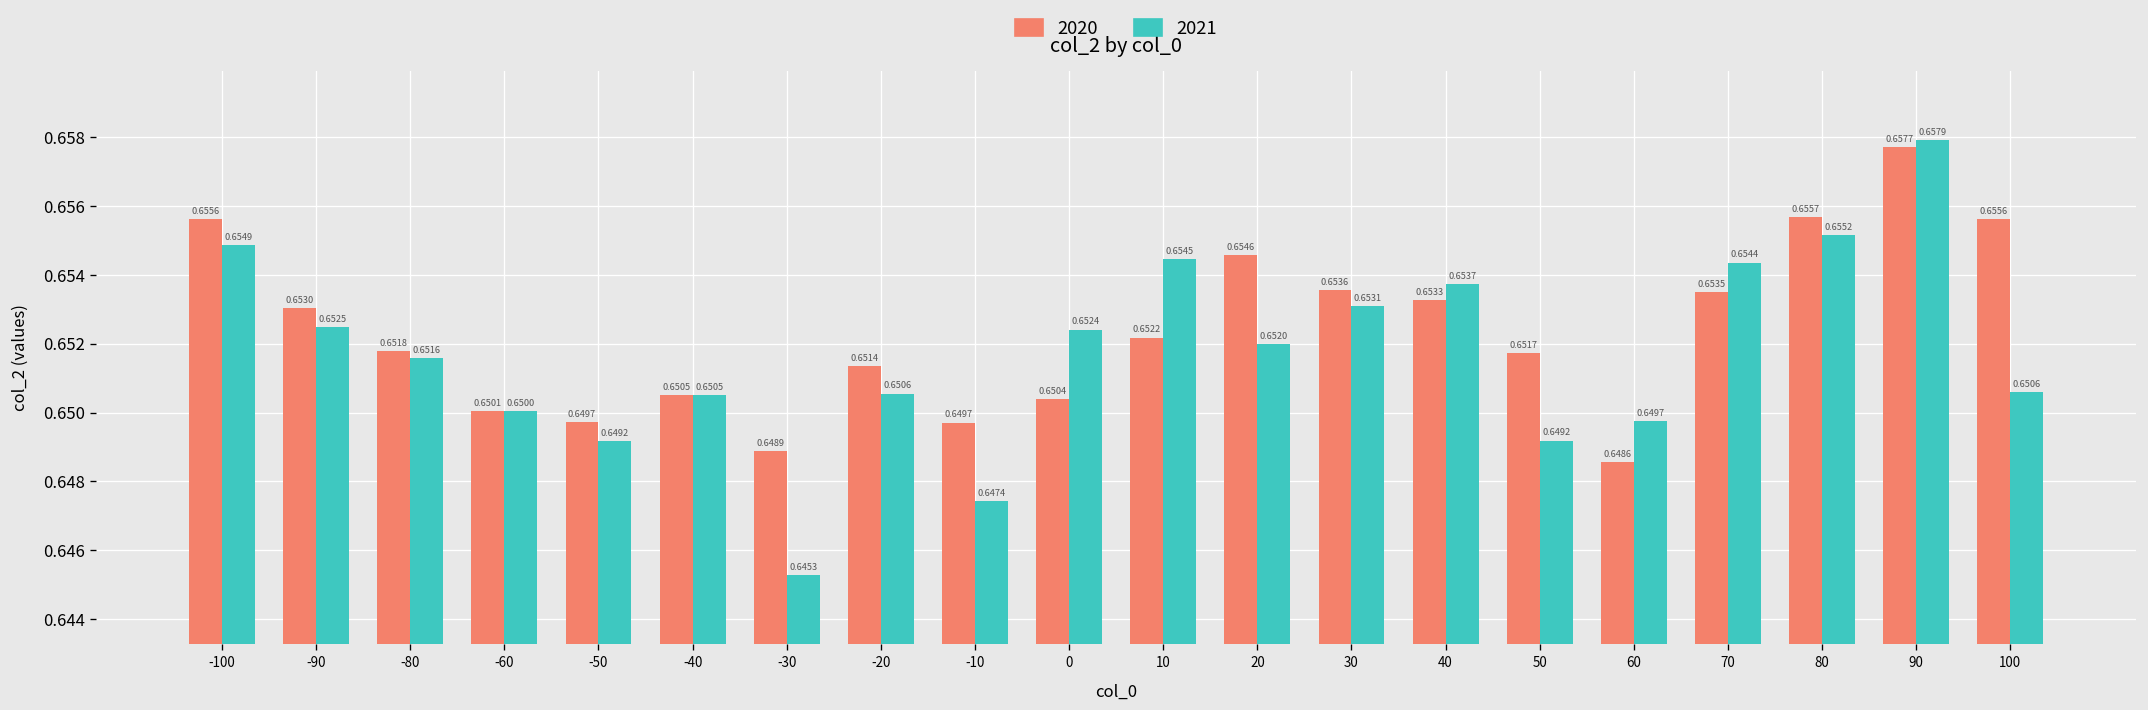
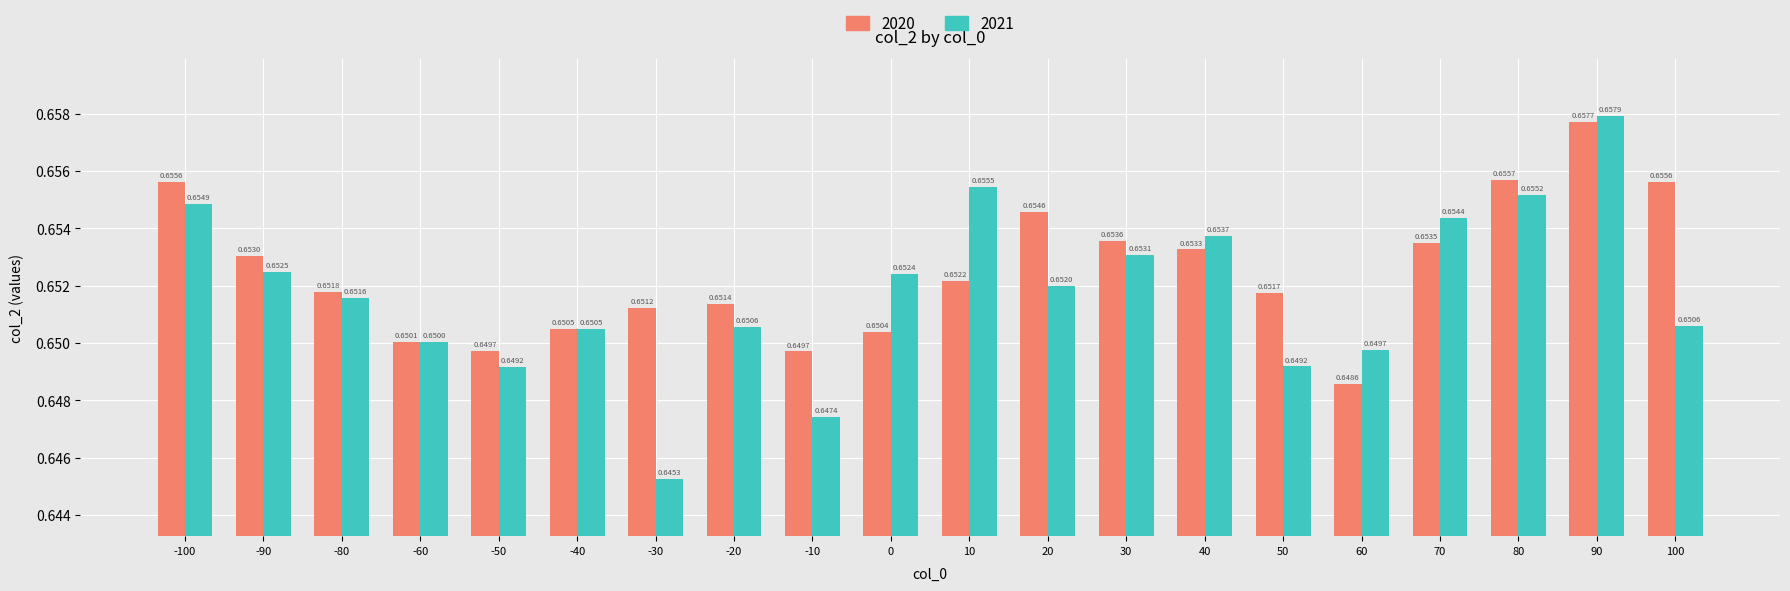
2020, -30: 0.6489 -> 0.6512
2021, 10: 0.6545 -> 0.6555
